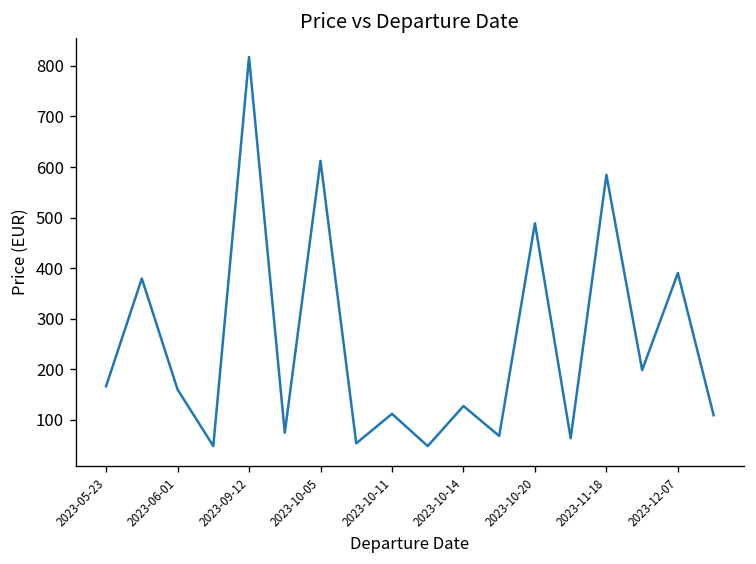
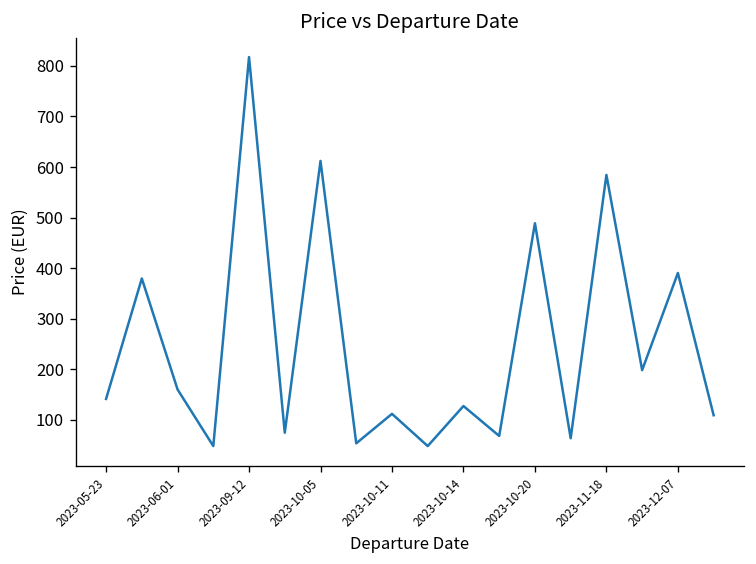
2023-05-23: 170 -> 140
